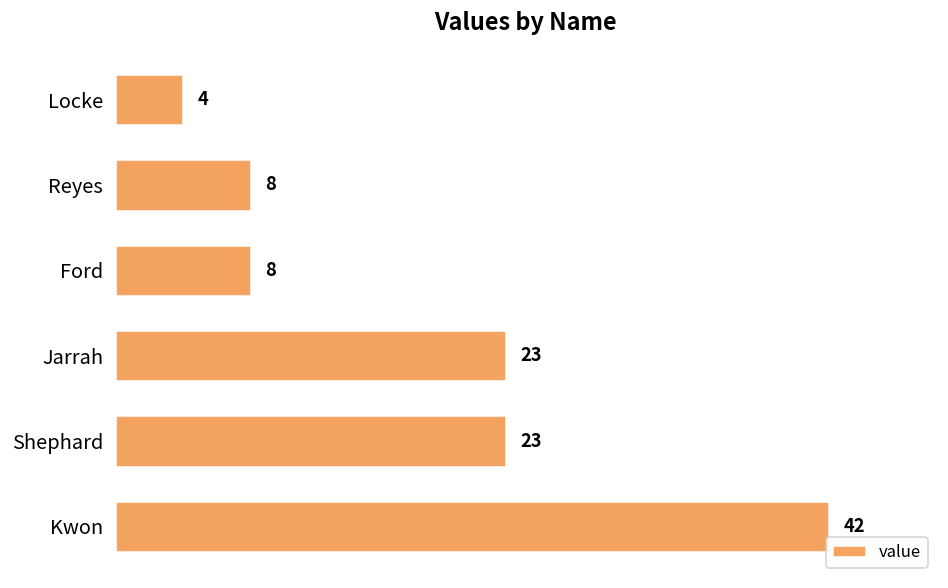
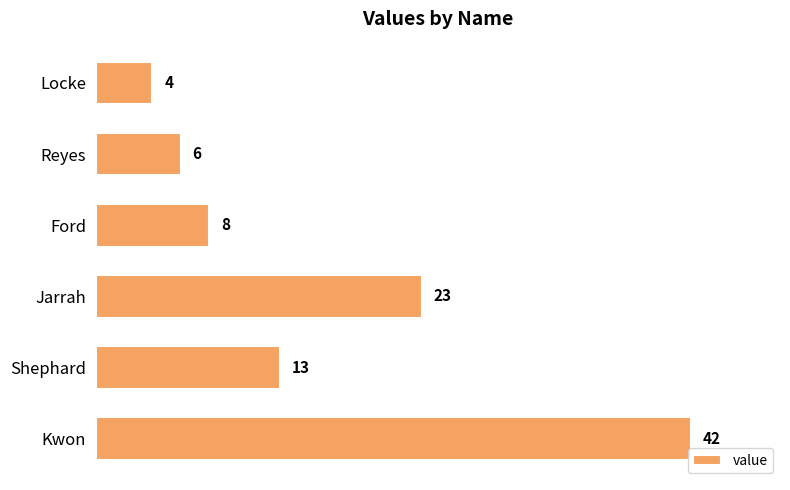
Reyes: 8 -> 6
Shephard: 23 -> 13
